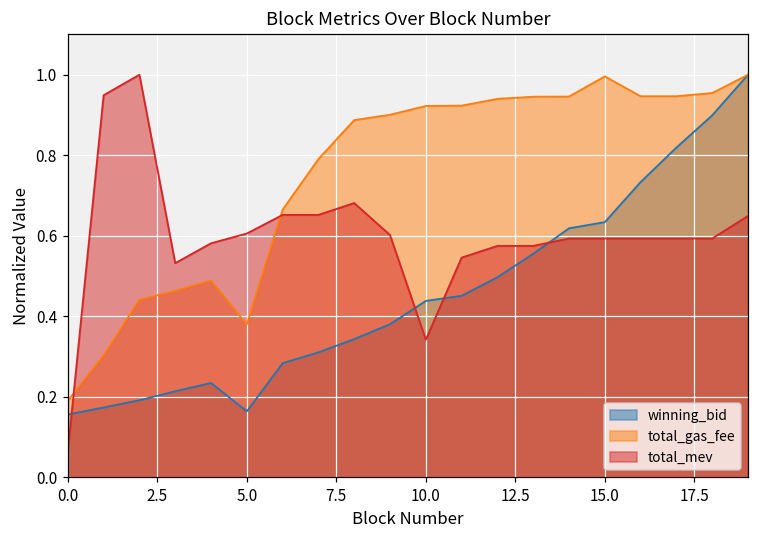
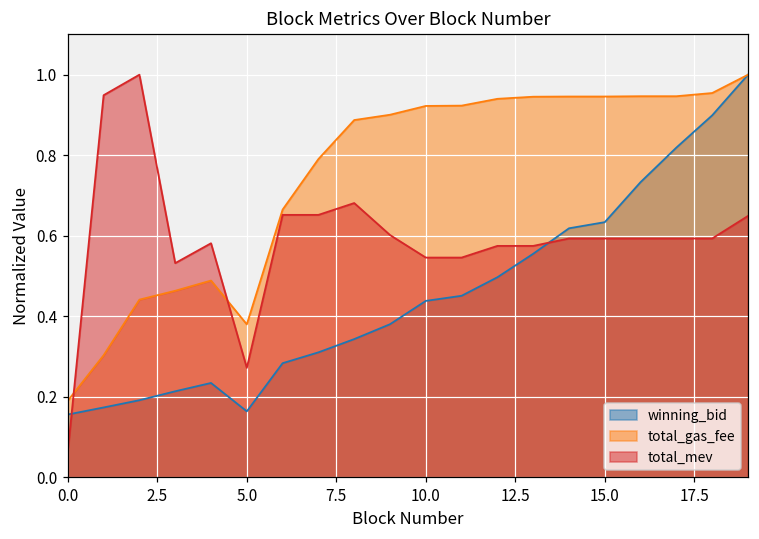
total_mev, 5.0: 0.61 -> 0.27
total_mev, 10.0: 0.34 -> 0.55
total_gas_fee, 15.0: 1.00 -> 0.95
